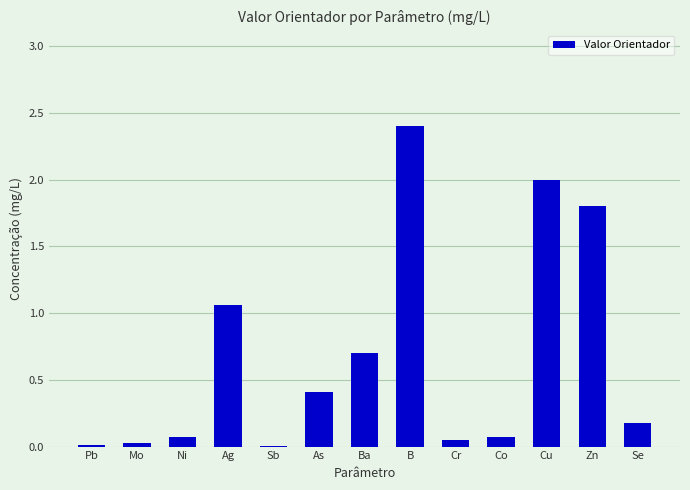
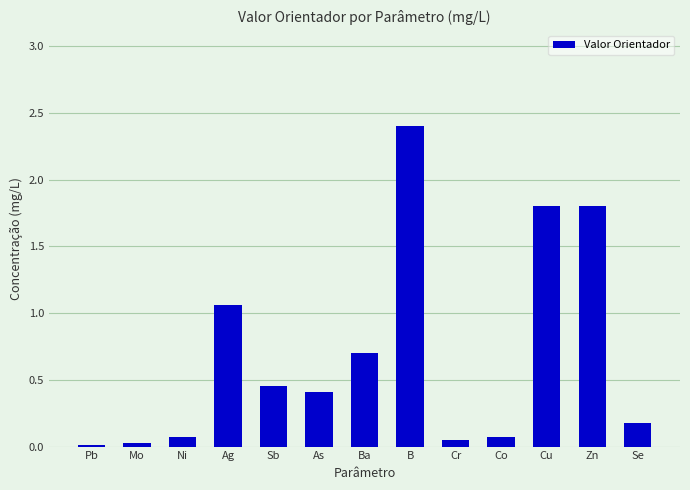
Sb: 0.01 -> 0.45
Cu: 2.0 -> 1.8
